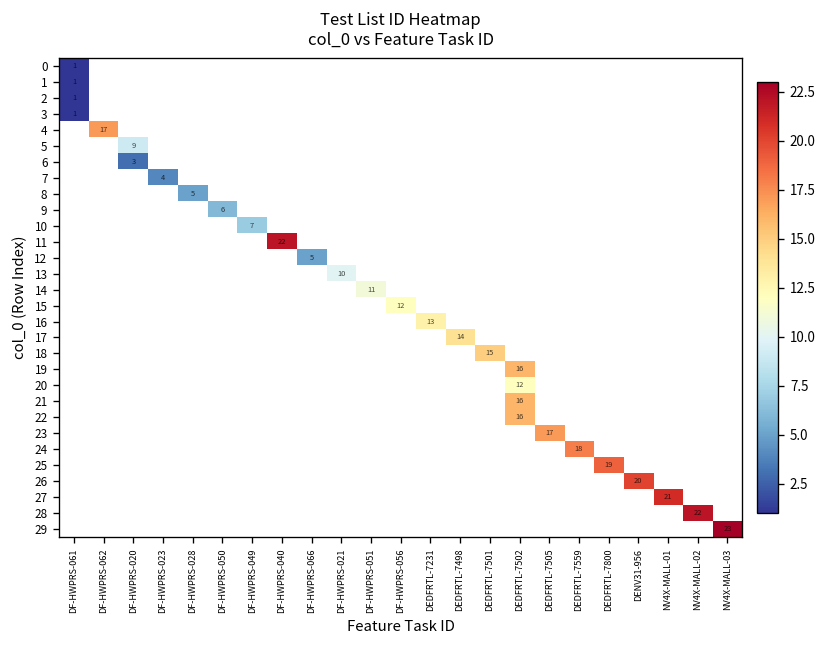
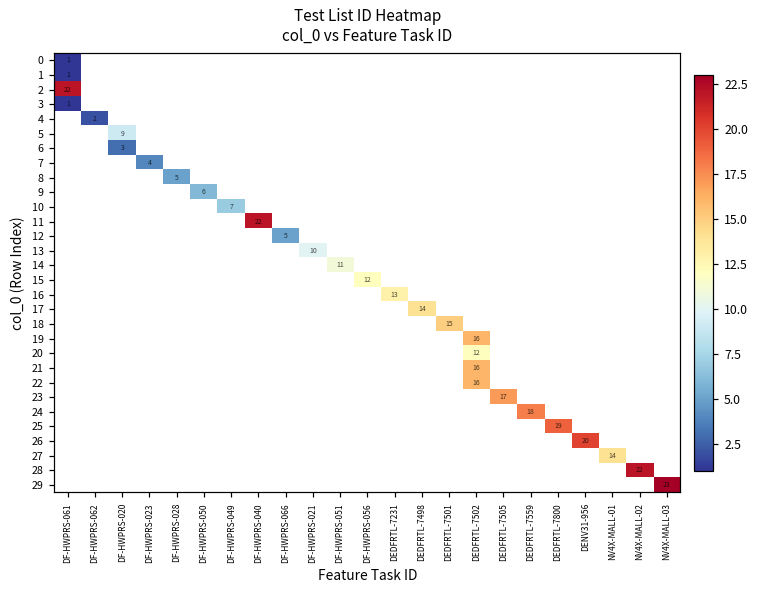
2, DF-HWPRS-061: 1 -> 22
4, DF-HWPRS-062: 17 -> 2
27, NV4X-MALL-01: 21 -> 14
